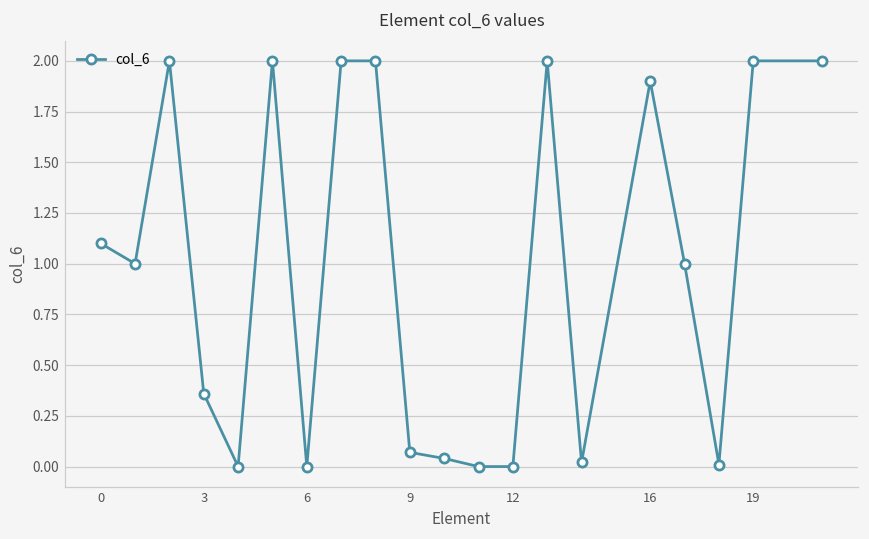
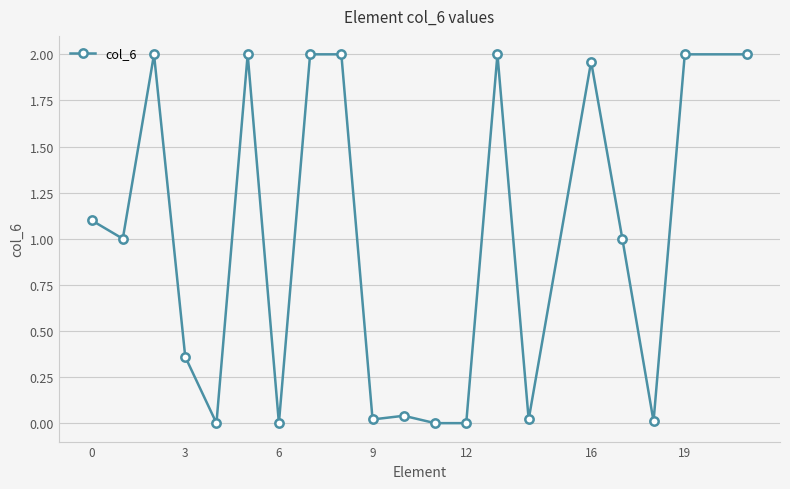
9: 0.07 -> 0.02
16: 1.90 -> 1.96
